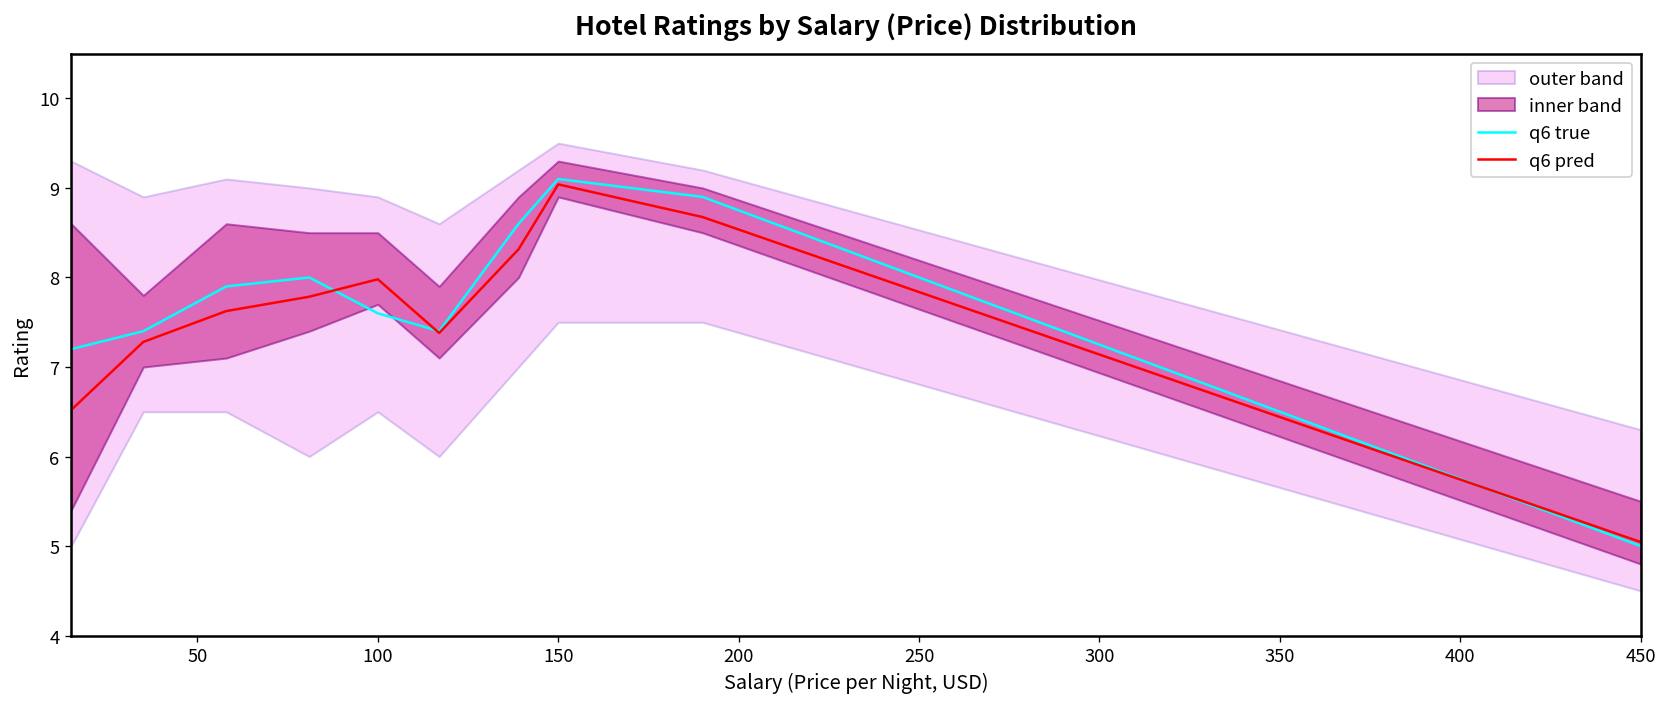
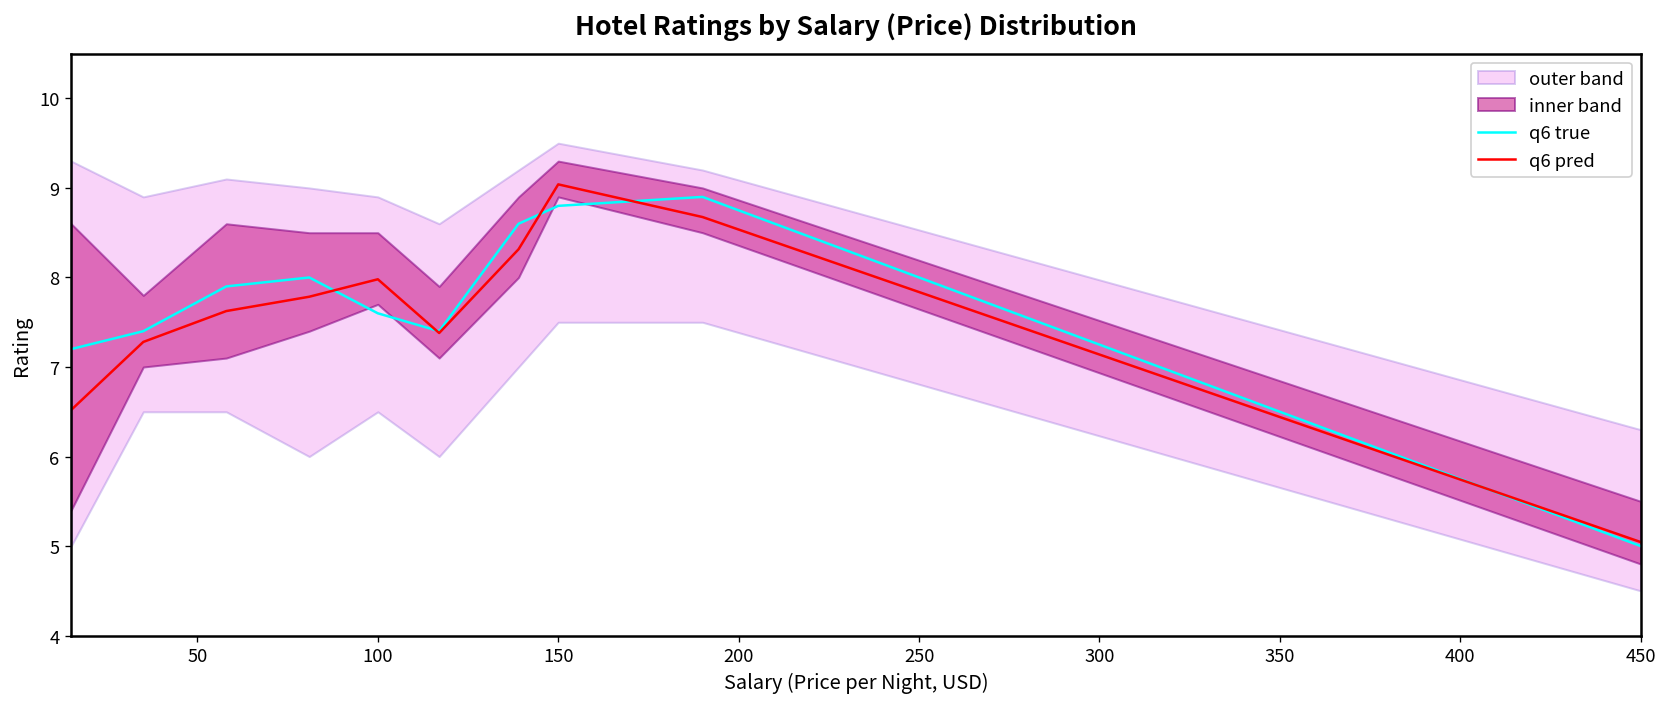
q6 true, 150: 9.1 -> 8.8
